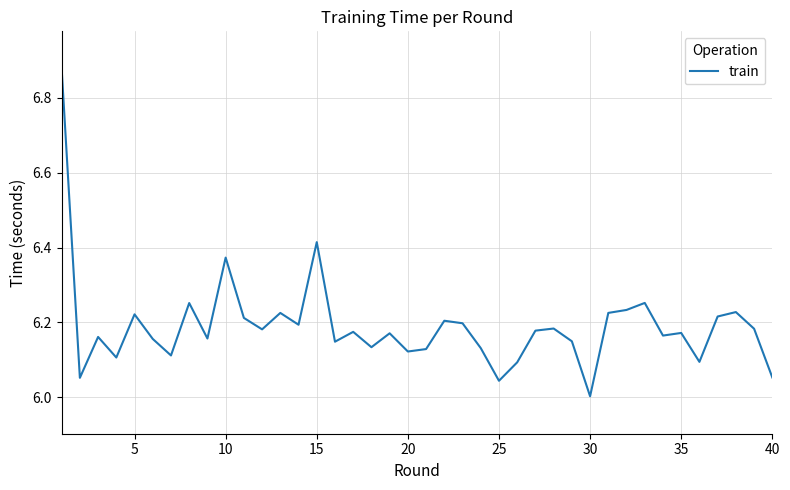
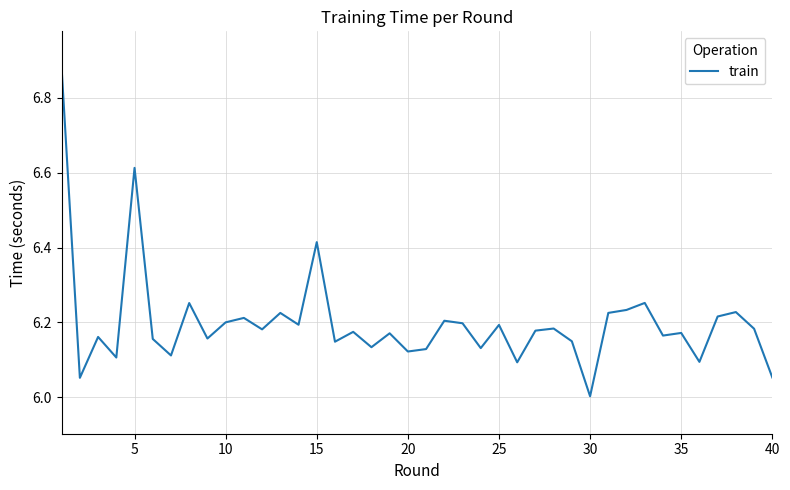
5: 6.22 -> 6.61
10: 6.37 -> 6.20
25: 6.04 -> 6.19
